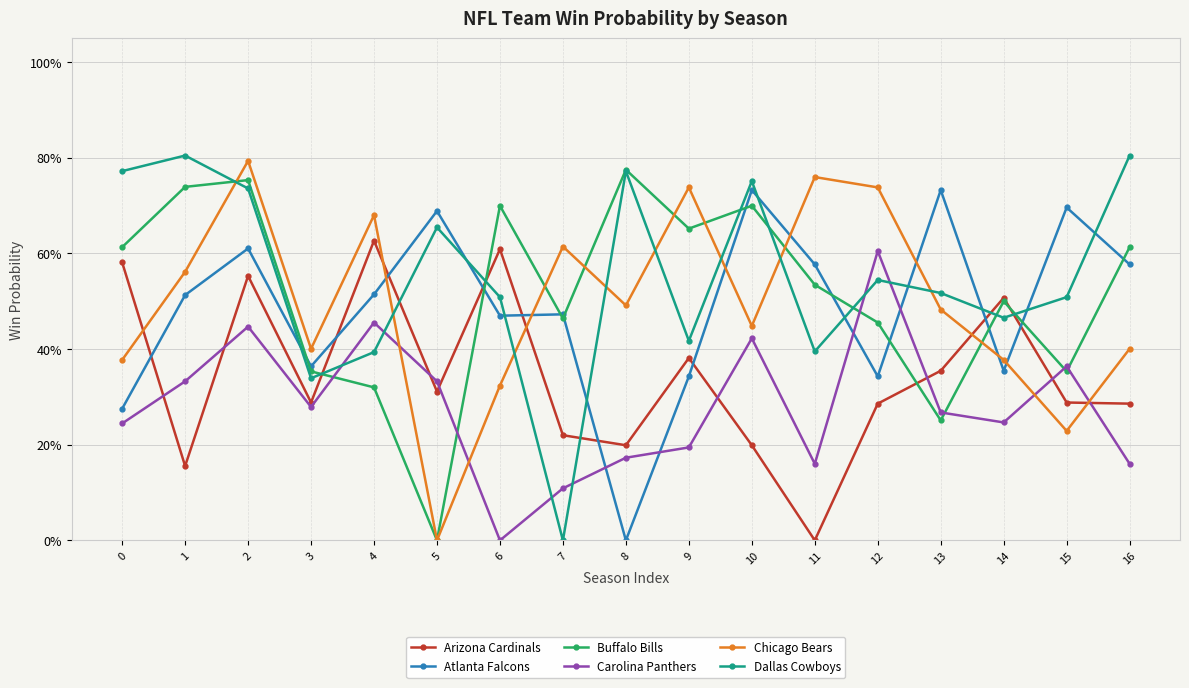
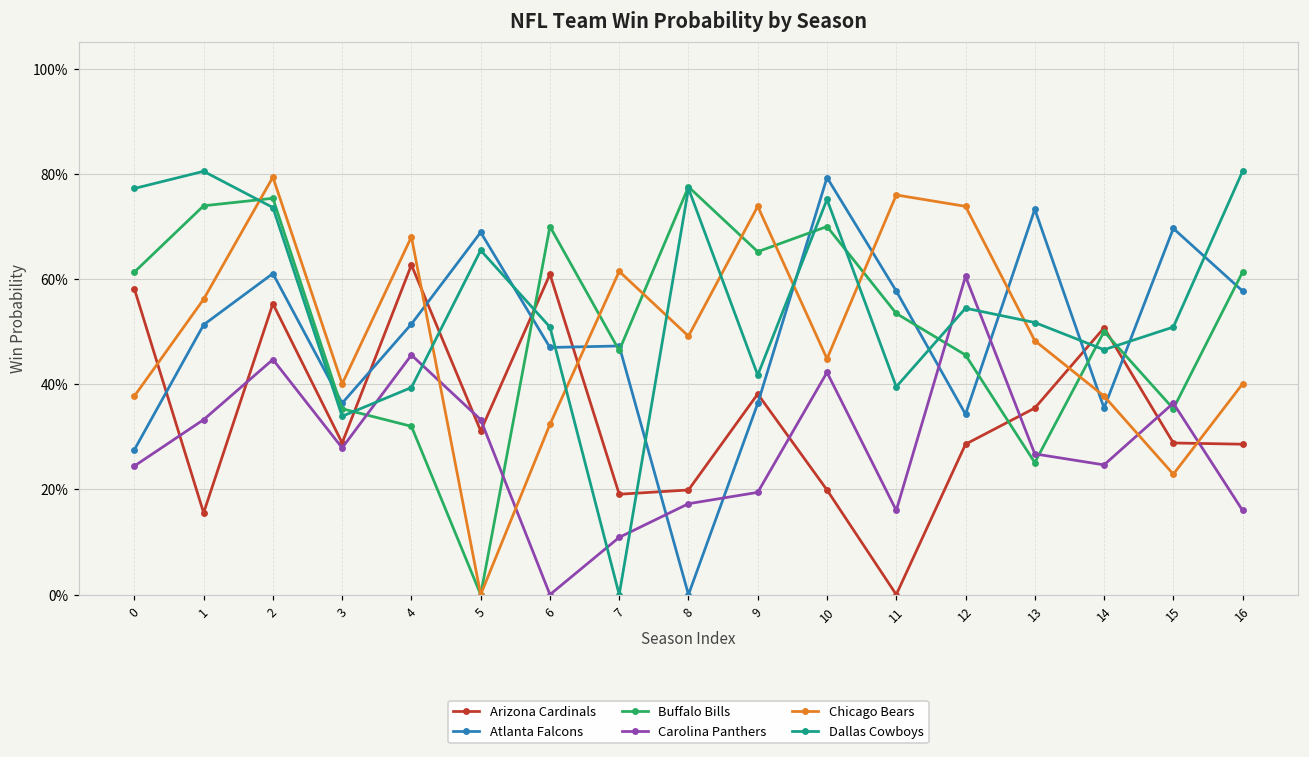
Arizona Cardinals, 7: 22% -> 19%
Atlanta Falcons, 9: 34% -> 36%
Atlanta Falcons, 10: 73% -> 79%
